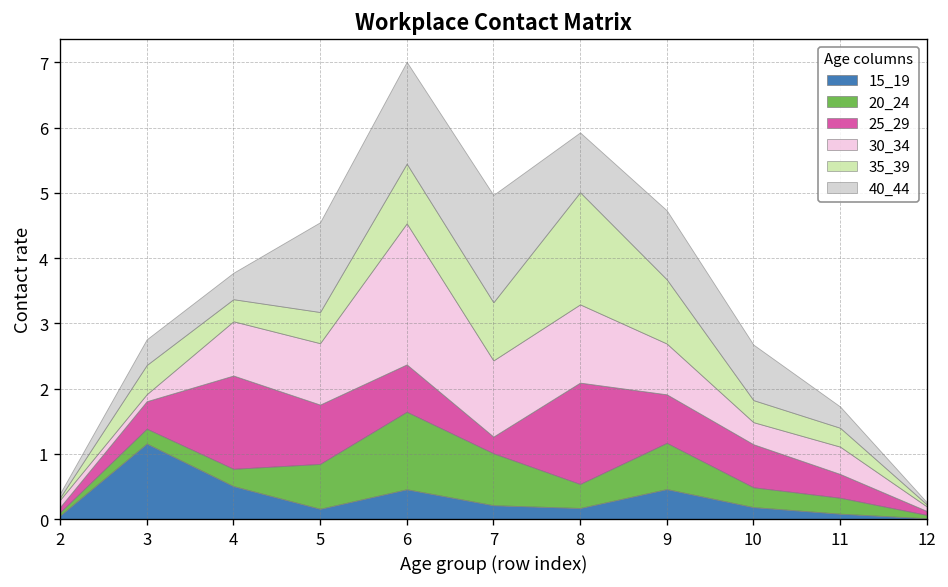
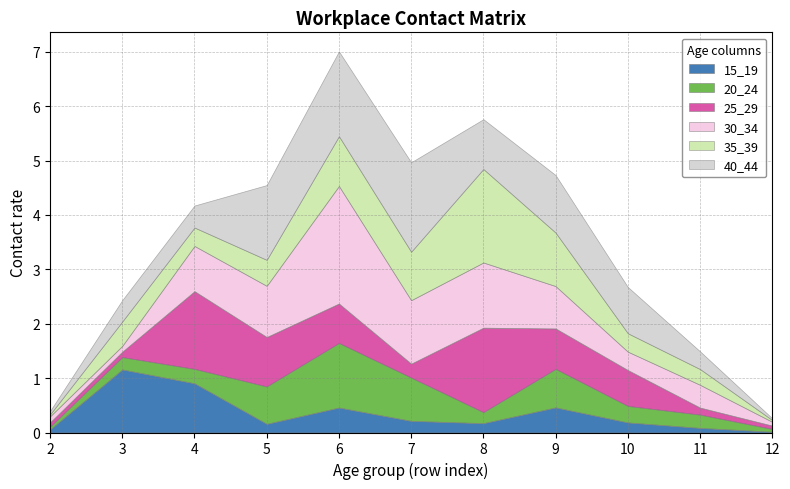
25_29, 3: 0.4 -> 0.1
15_19, 4: 0.5 -> 0.9
20_24, 8: 0.4 -> 0.2
25_29, 11: 0.4 -> 0.1
